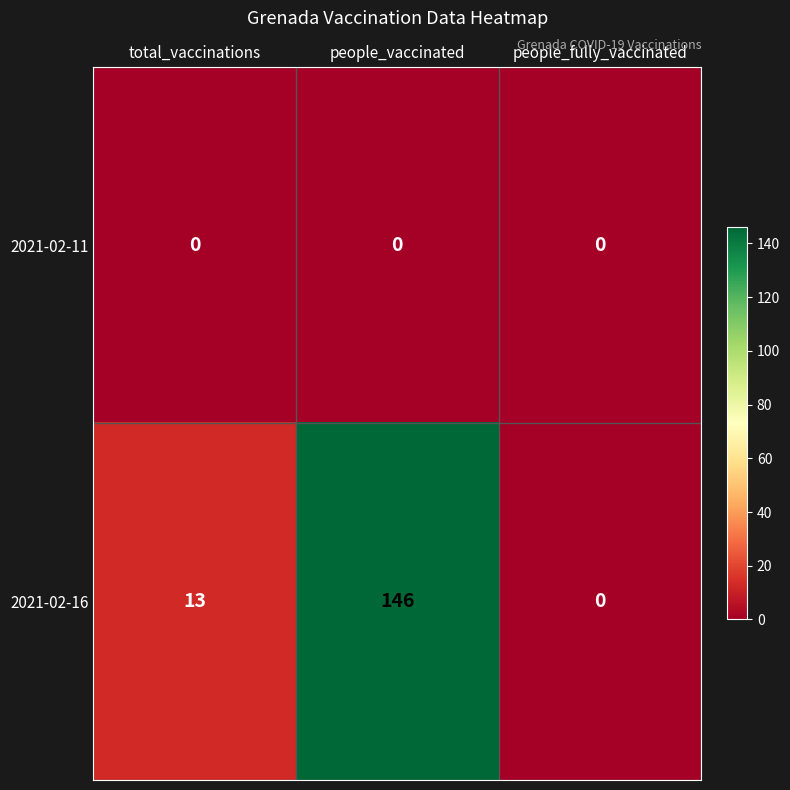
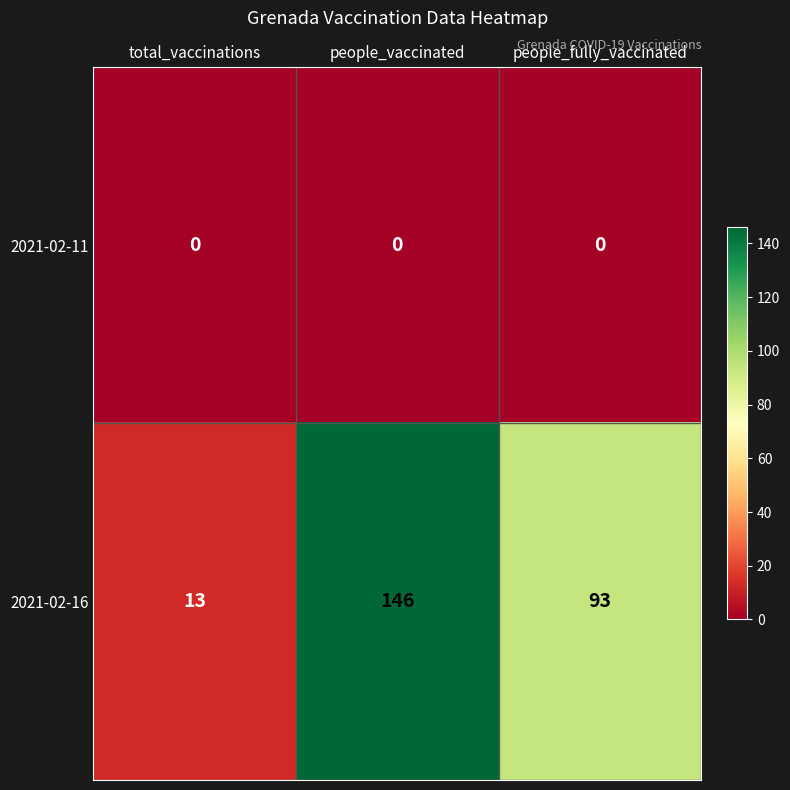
2021-02-16, people_fully_vaccinated: 0 -> 93
